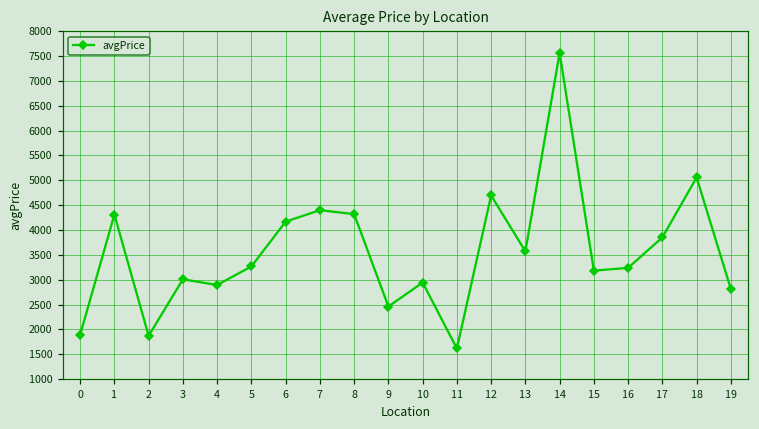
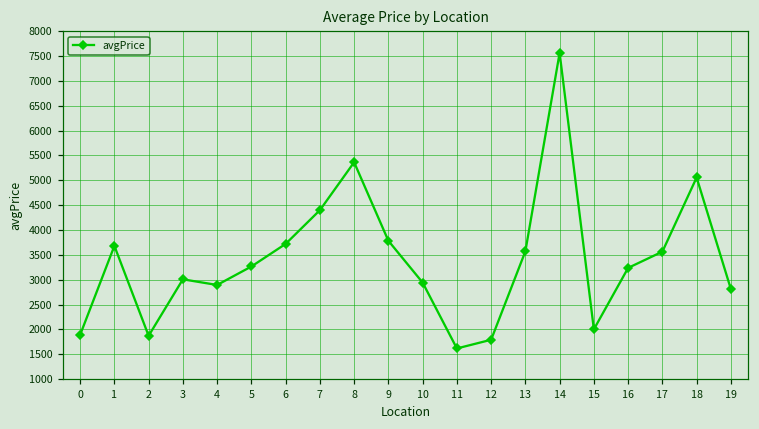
1: 4300 -> 3700
6: 4200 -> 3700
8: 4300 -> 5400
9: 2500 -> 3800
12: 4700 -> 1800
15: 3200 -> 2000
17: 3900 -> 3600
